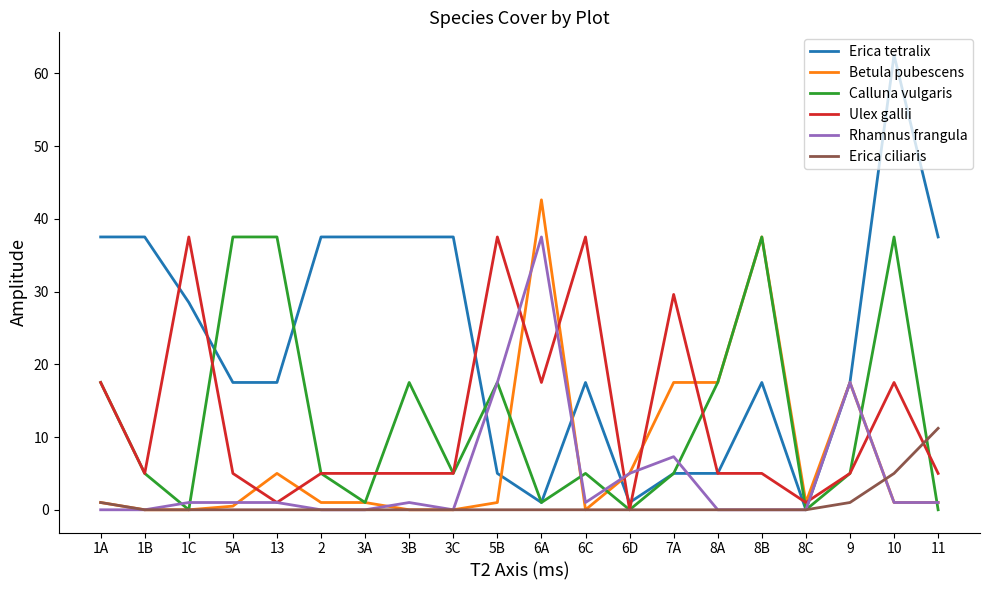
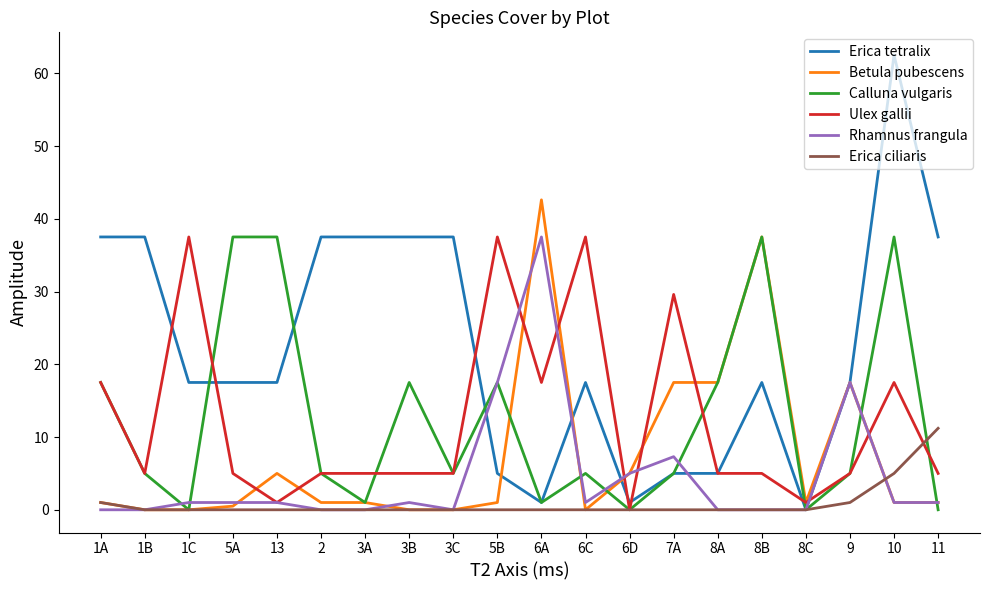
Erica tetralix, 1C: 29 -> 18
